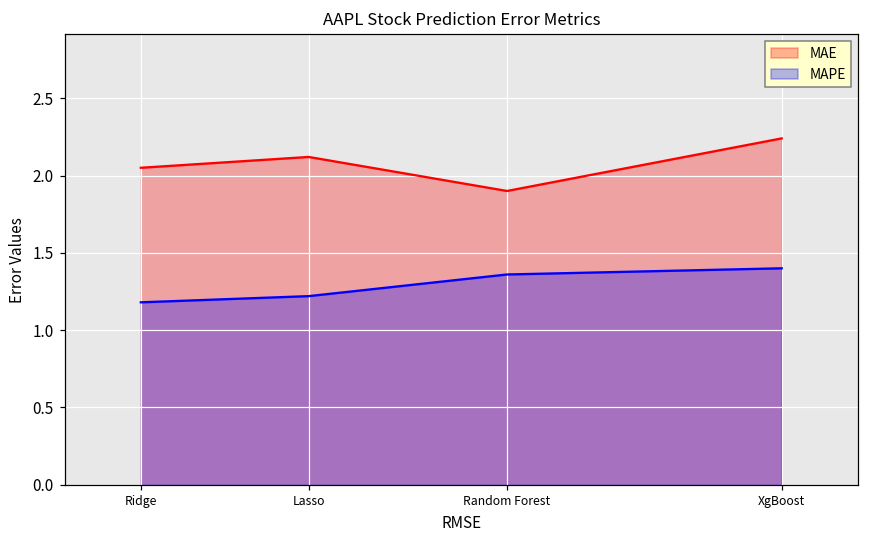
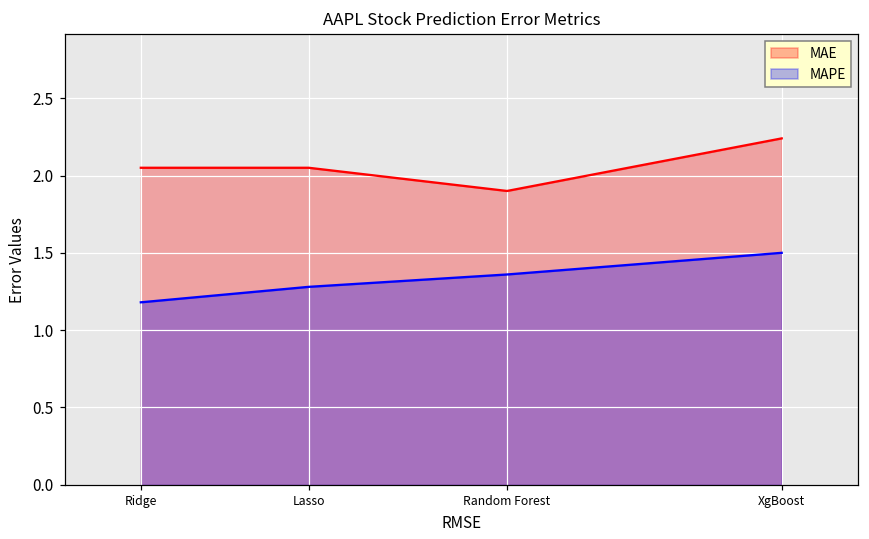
MAE, Lasso: 2.12 -> 2.05
MAPE, Lasso: 1.22 -> 1.28
MAPE, XgBoost: 1.4 -> 1.5
